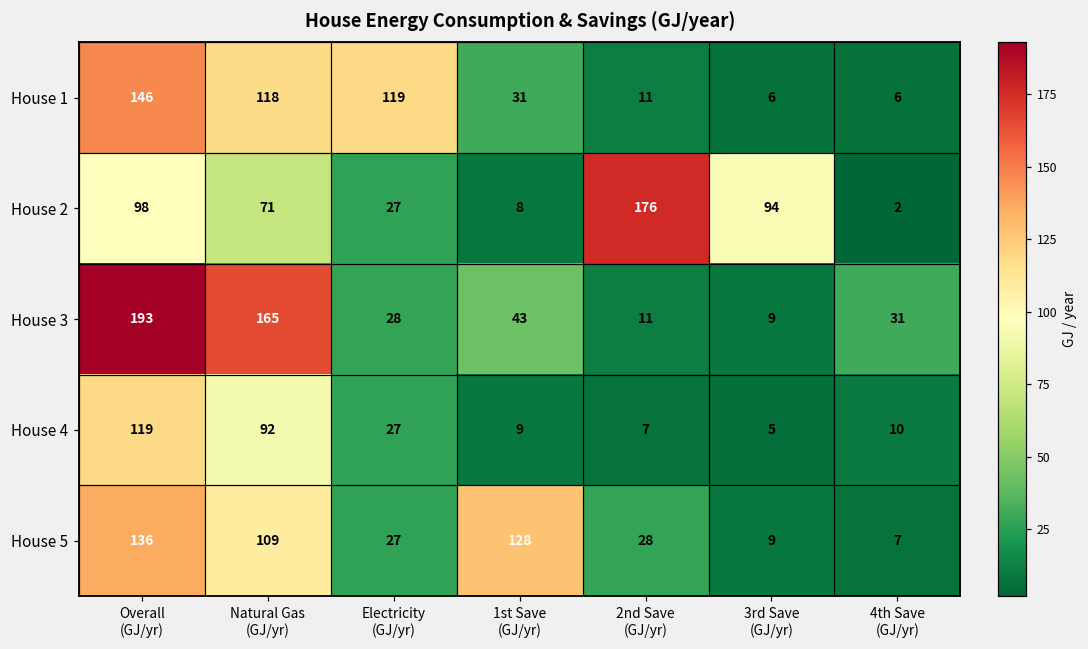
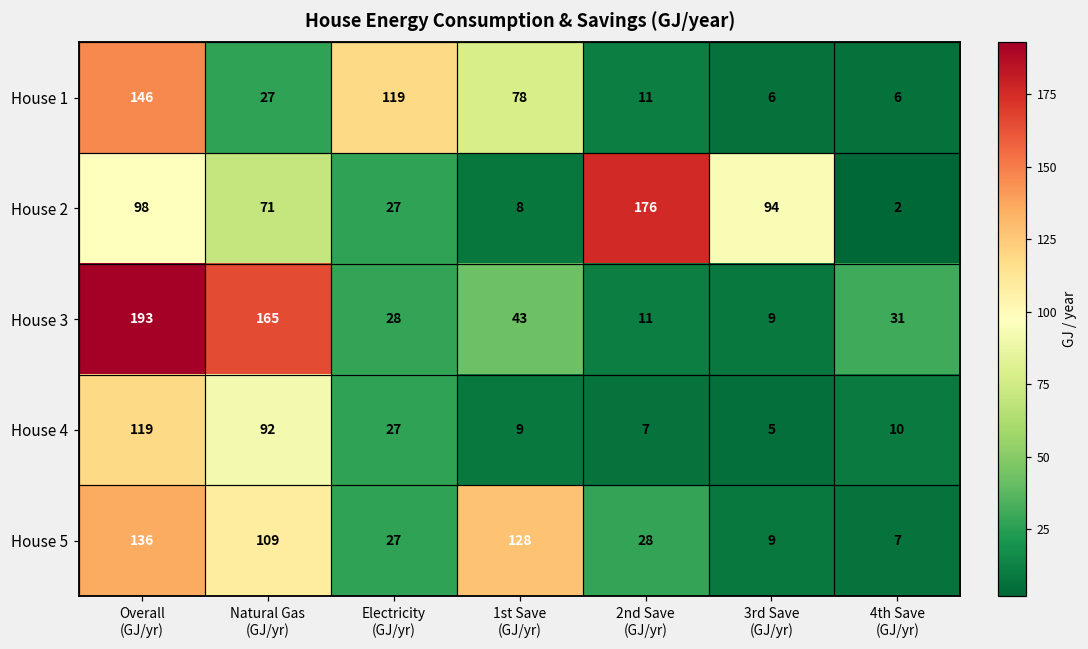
House 1, Natural Gas (GJ/yr): 118 -> 27
House 1, 1st Save (GJ/yr): 31 -> 78
